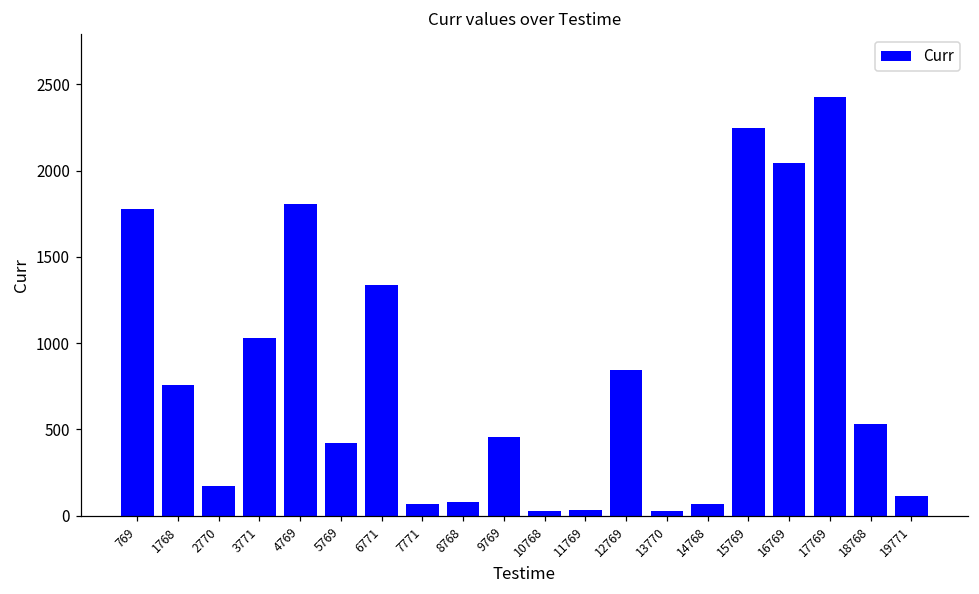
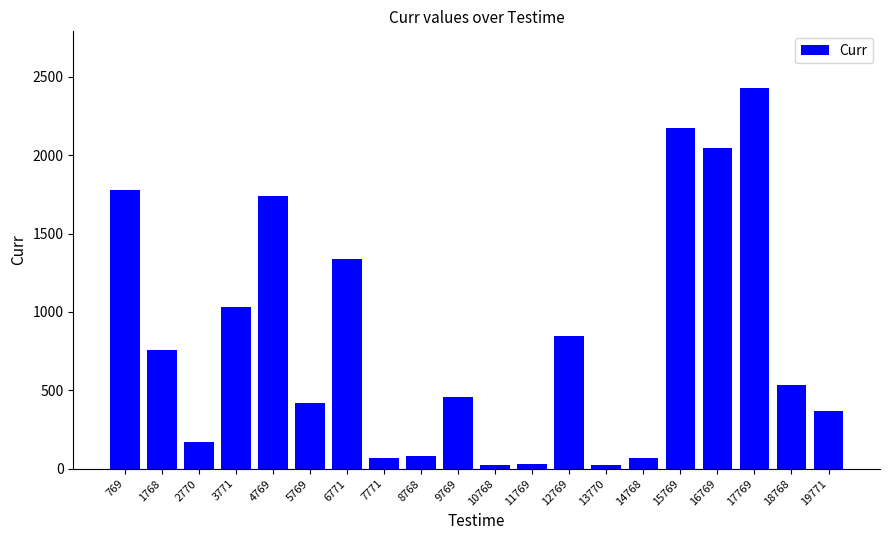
4769: 1810 -> 1740
15769: 2250 -> 2170
19771: 110 -> 370
